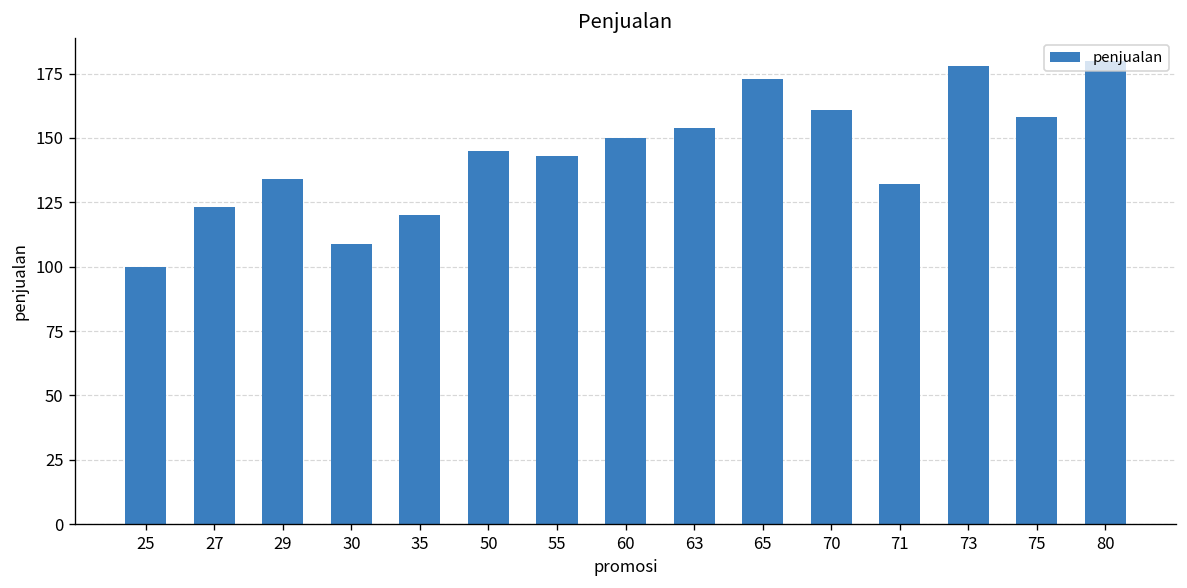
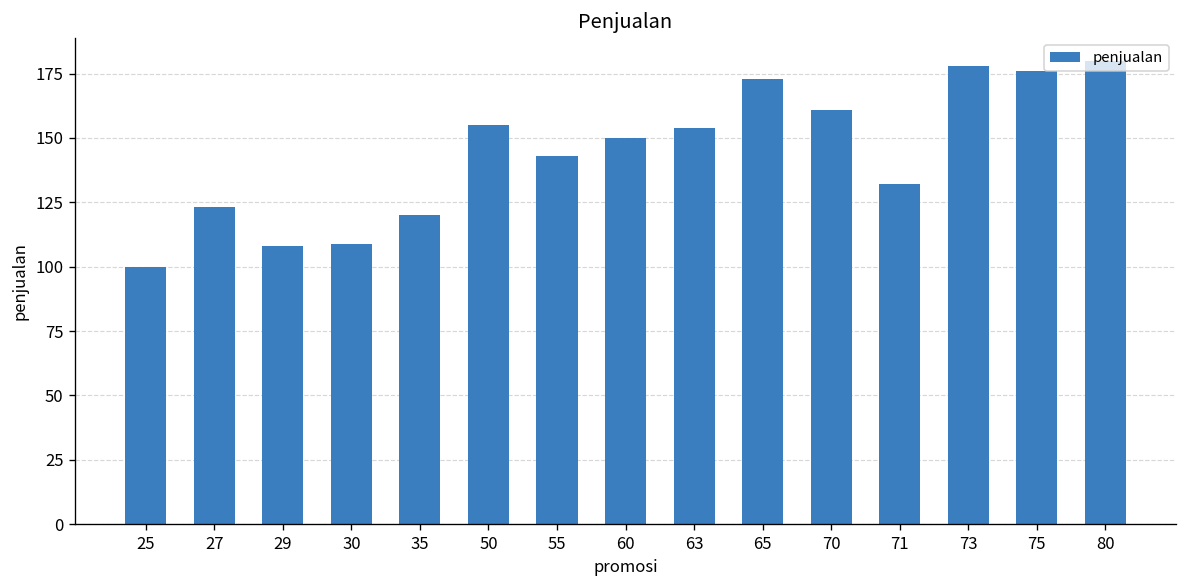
29: 134 -> 108
50: 145 -> 155
75: 158 -> 176
